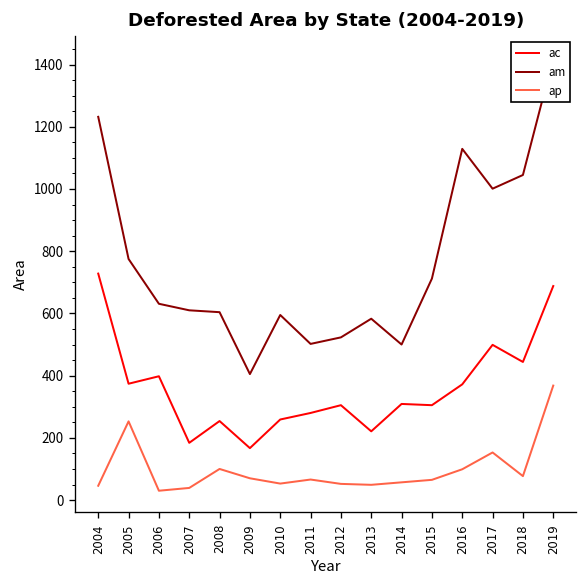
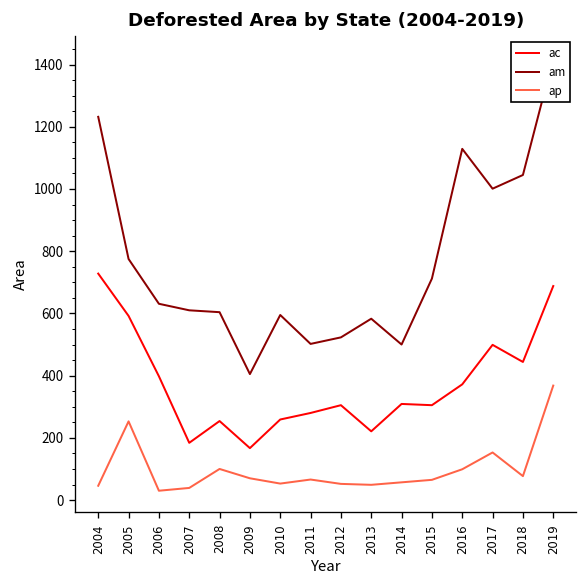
ac, 2005: 370 -> 590
